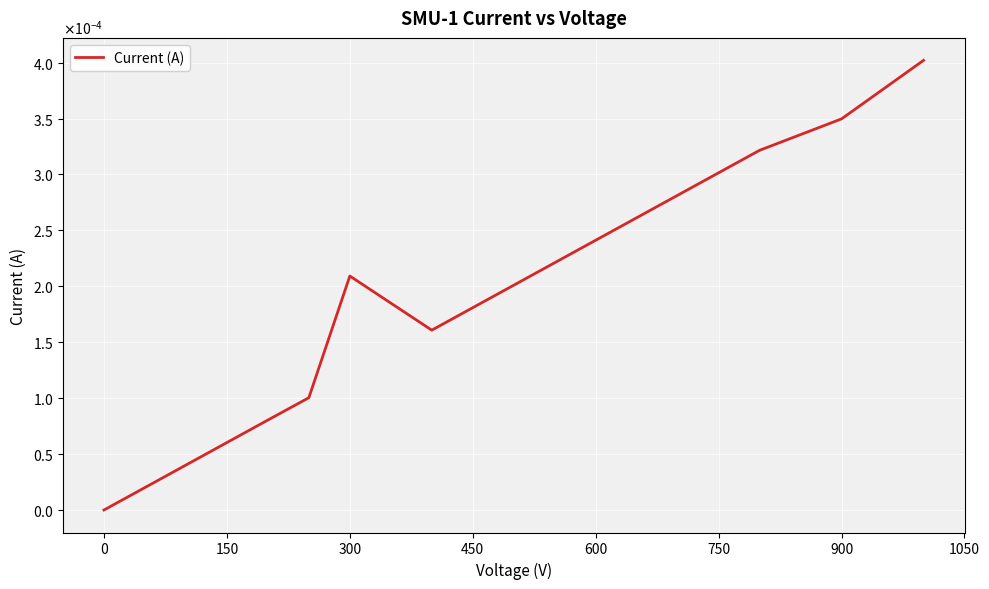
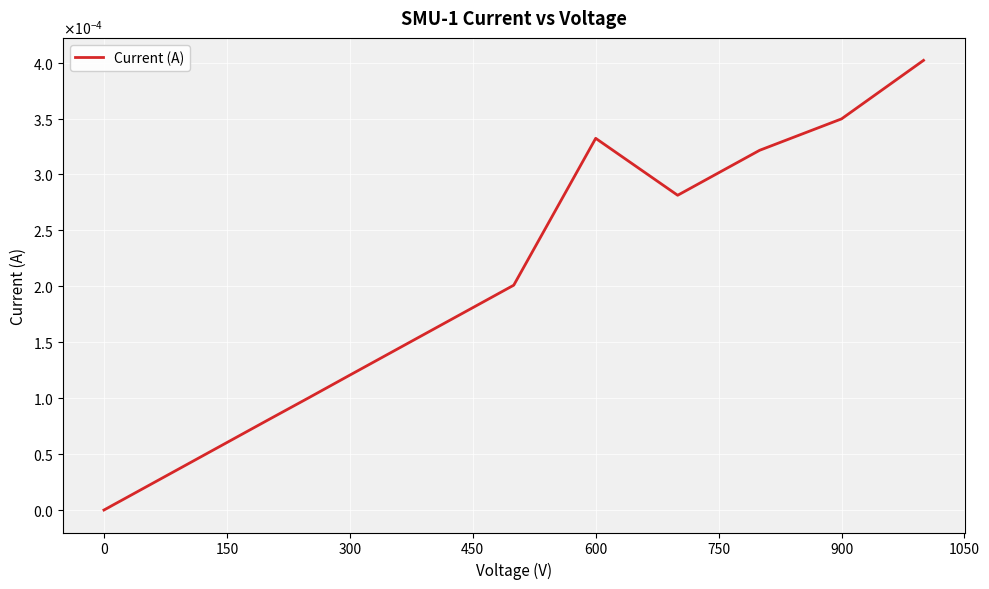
300: 0.000209 -> 0.000121
600: 0.000241 -> 0.000332
